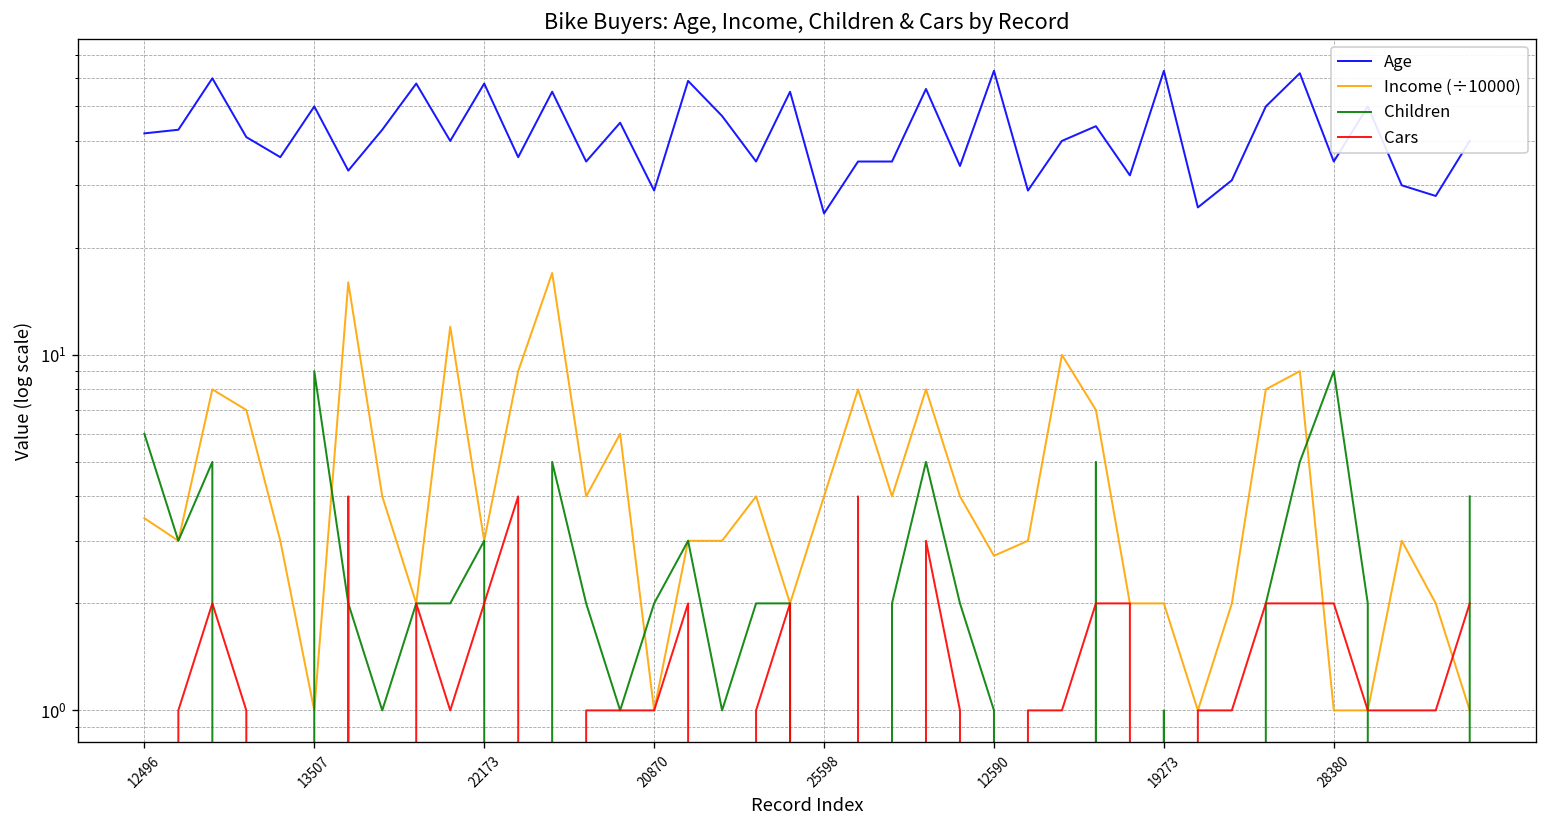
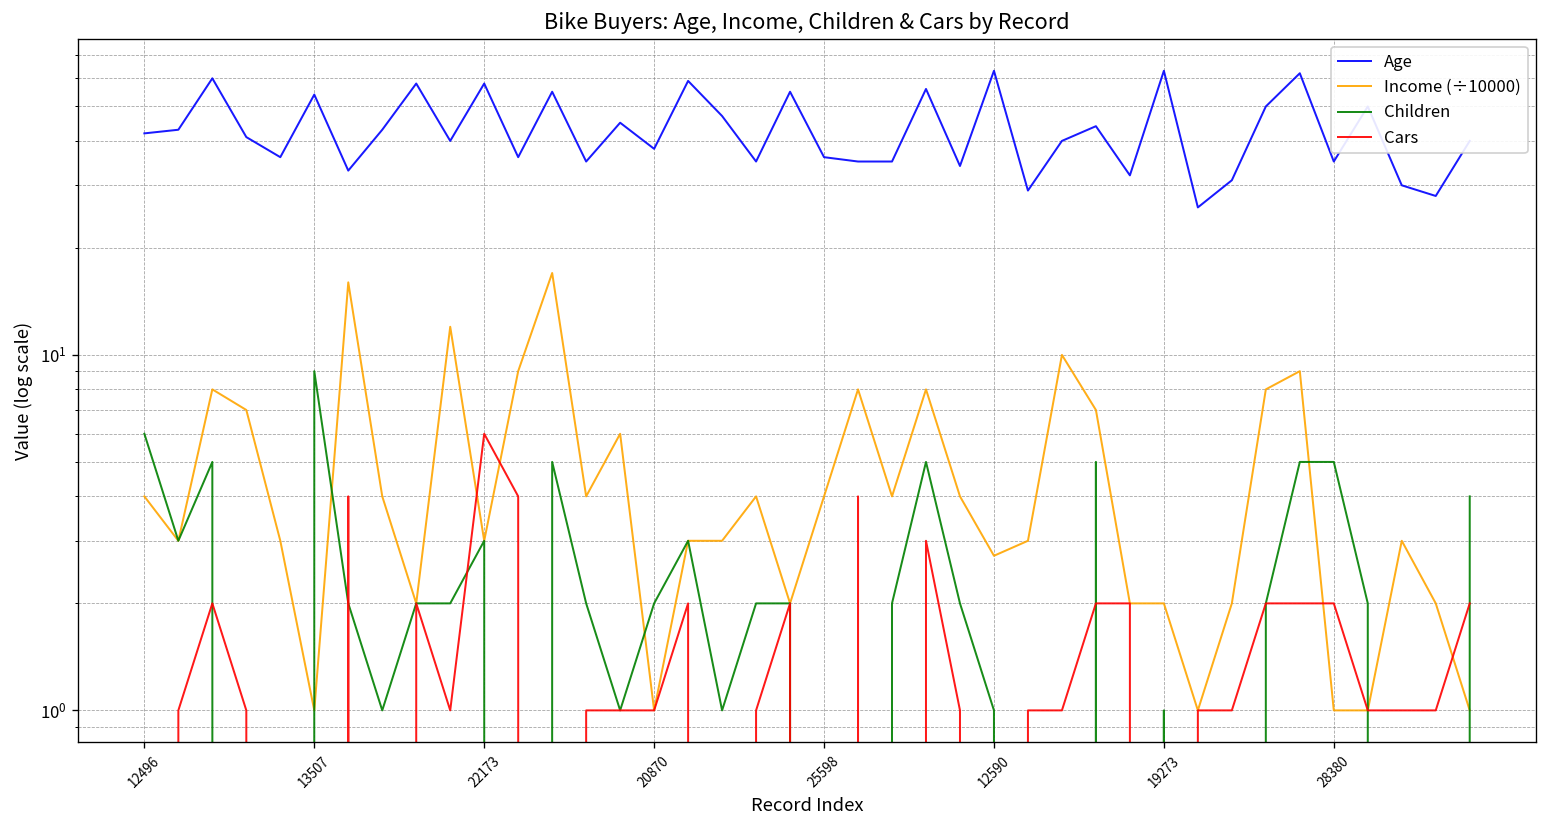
Income (÷10000), 12496: 3.5 -> 4.0
Age, 13507: 50 -> 54
Cars, 22173: 2 -> 6
Age, 20870: 29 -> 38
Age, 25598: 25 -> 36
Children, 28380: 9 -> 5
